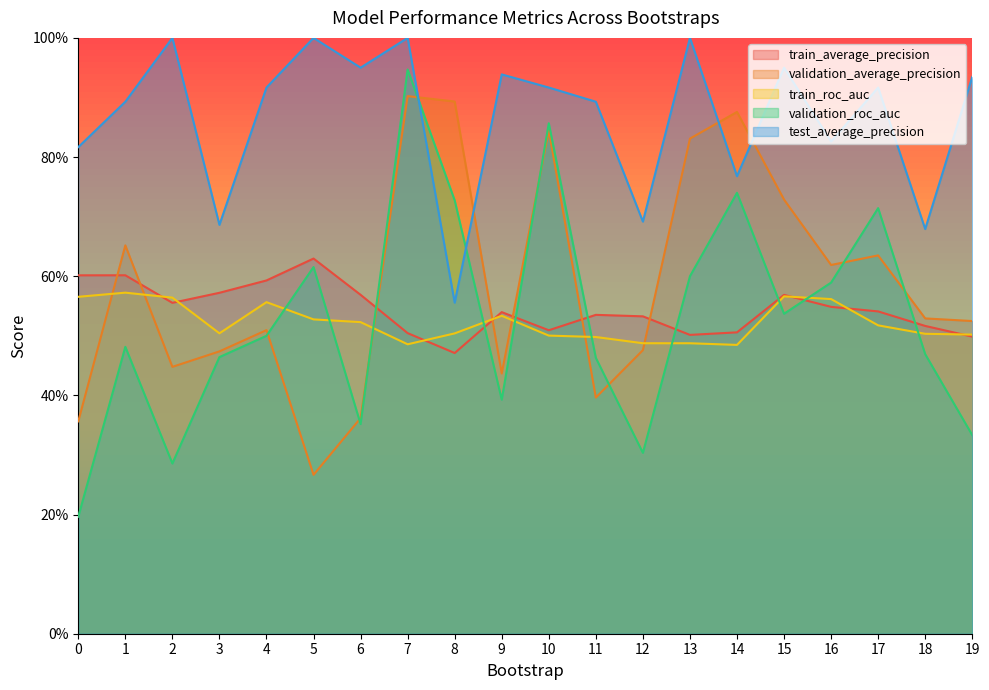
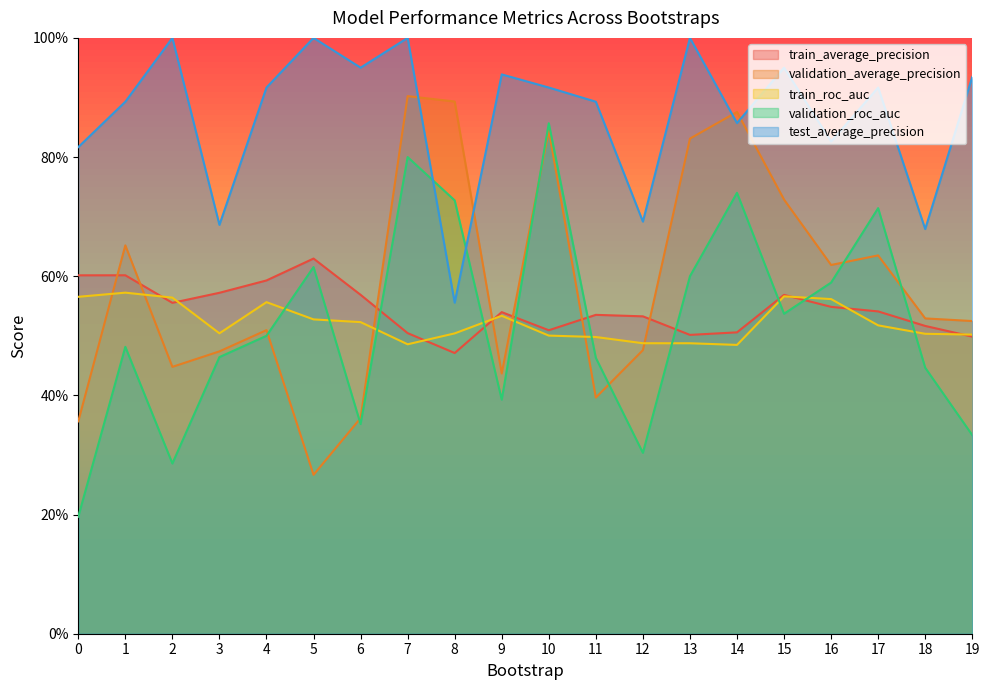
validation_roc_auc, 7: 95% -> 80%
test_average_precision, 14: 77% -> 86%
validation_roc_auc, 18: 47% -> 45%
